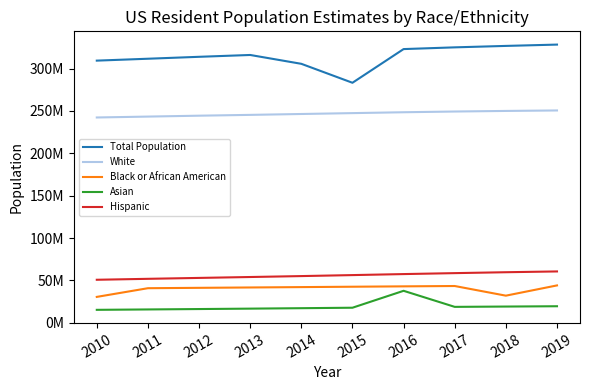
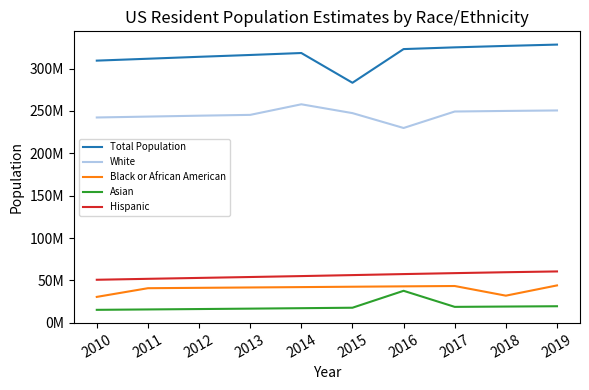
Total Population, 2014: 310000000 -> 320000000
White, 2014: 250000000 -> 260000000
White, 2016: 250000000 -> 230000000
